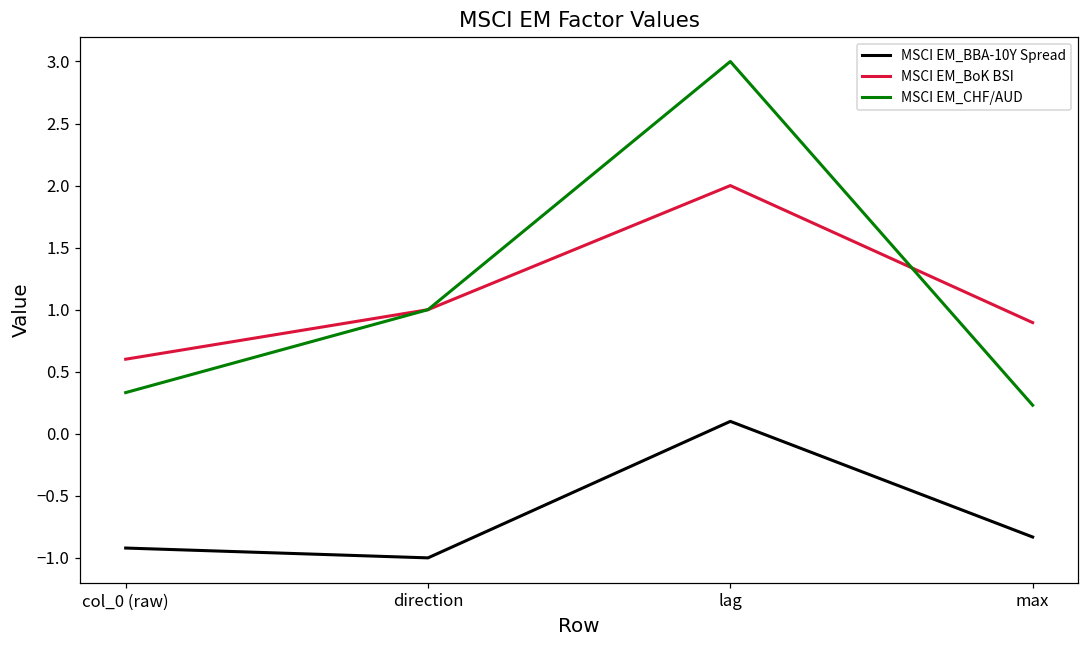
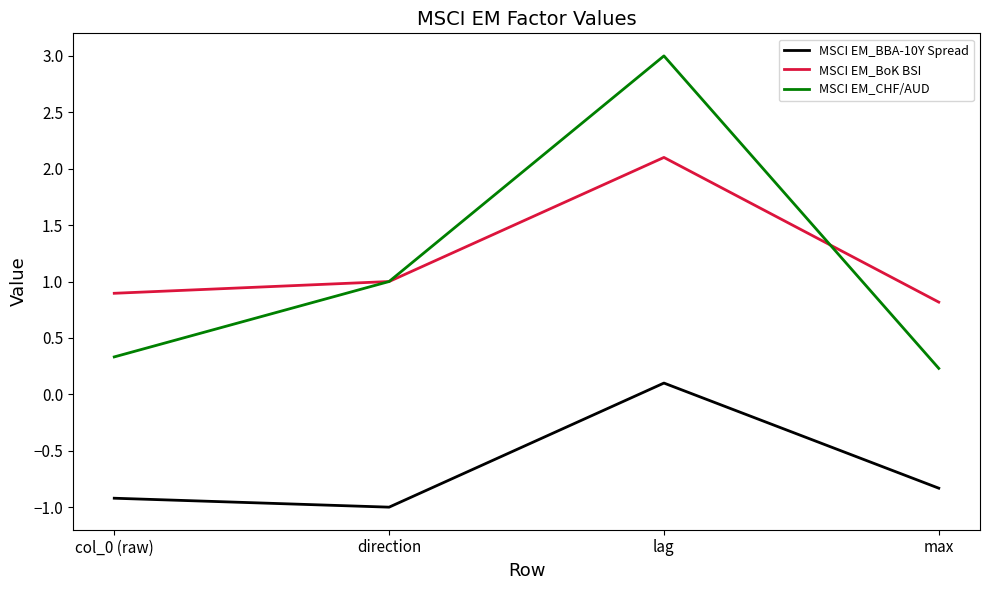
MSCI EM_BoK BSI, col_0 (raw): 0.60 -> 0.90
MSCI EM_BoK BSI, lag: 2.0 -> 2.1
MSCI EM_BoK BSI, max: 0.90 -> 0.82
